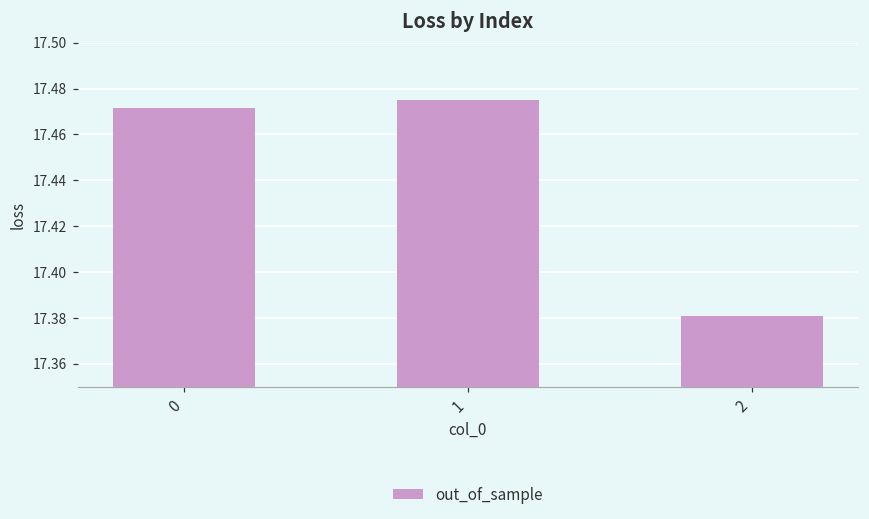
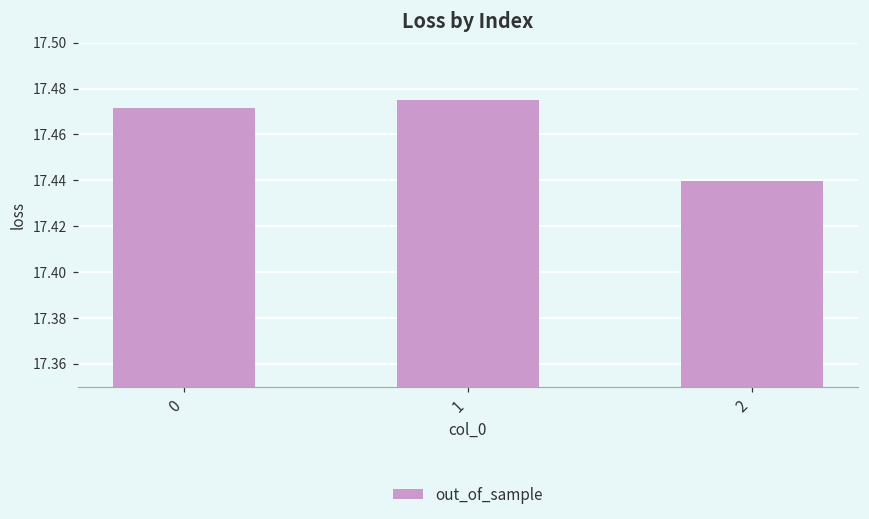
2: 17.381 -> 17.440
